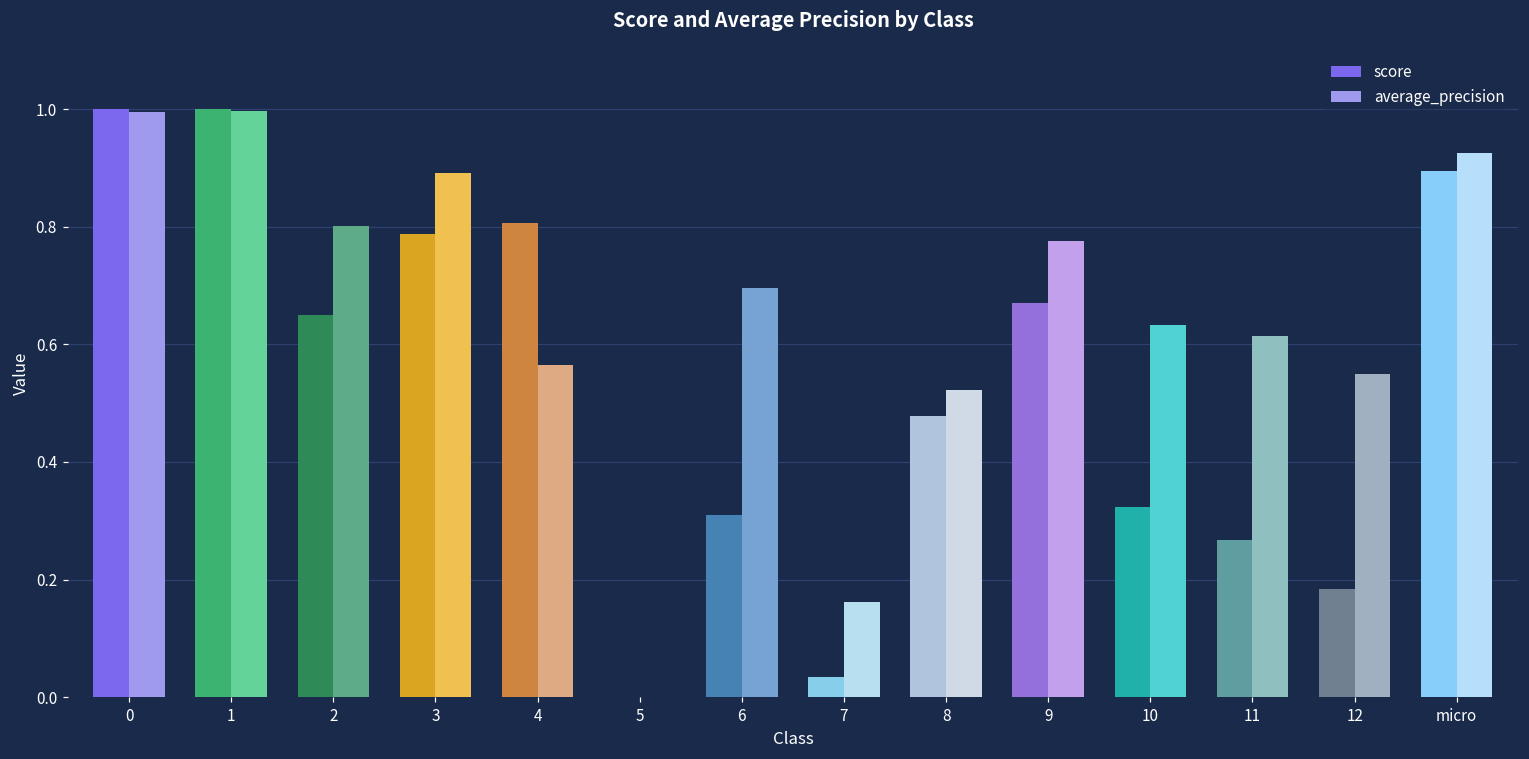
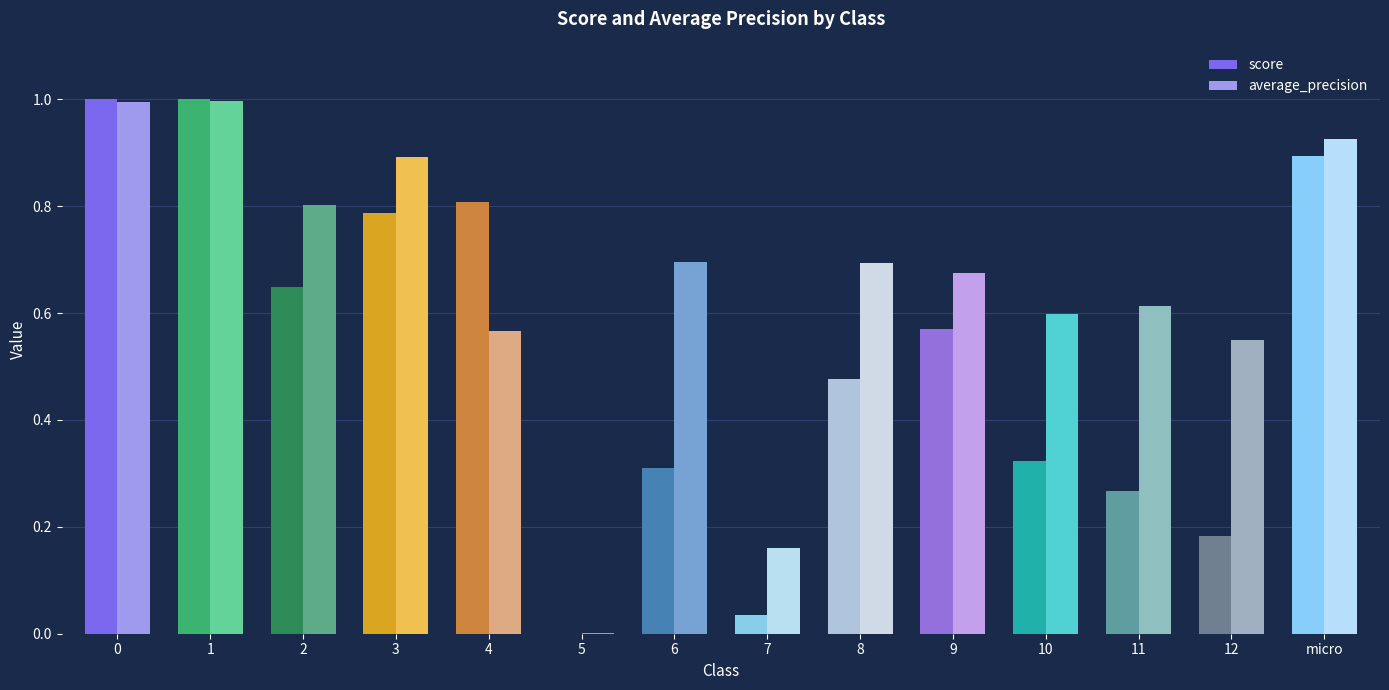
average_precision, 8: 0.52 -> 0.69
score, 9: 0.67 -> 0.57
average_precision, 9: 0.78 -> 0.67
average_precision, 10: 0.63 -> 0.60
